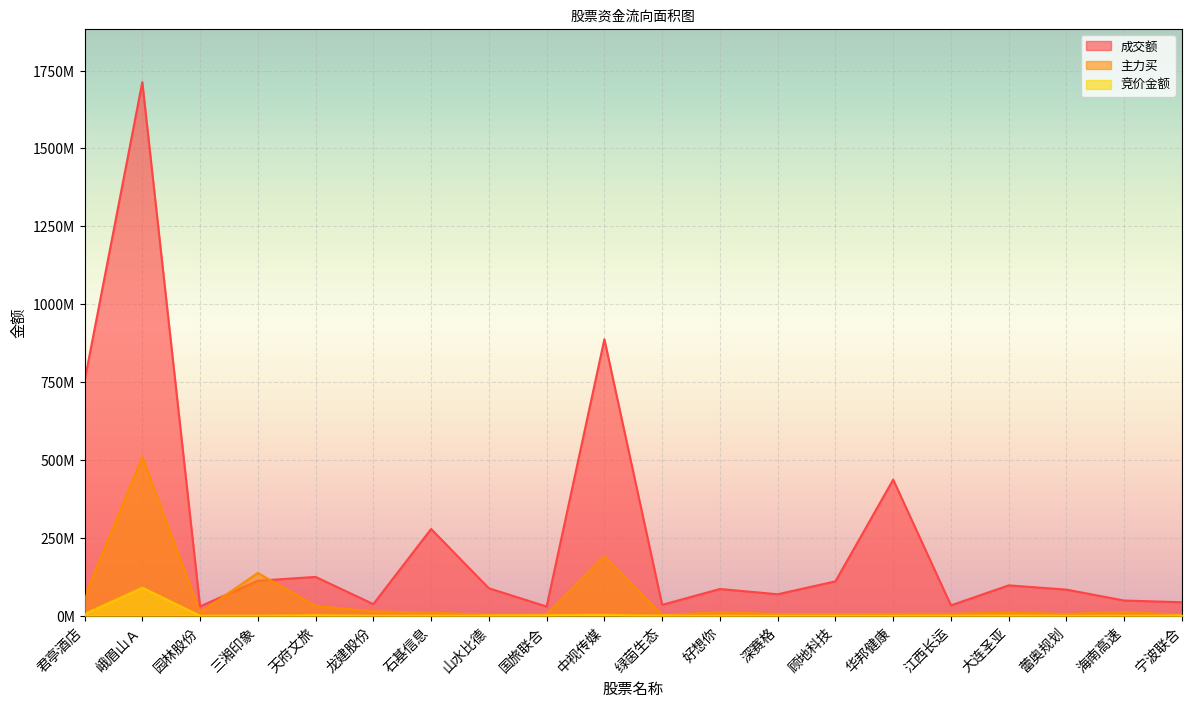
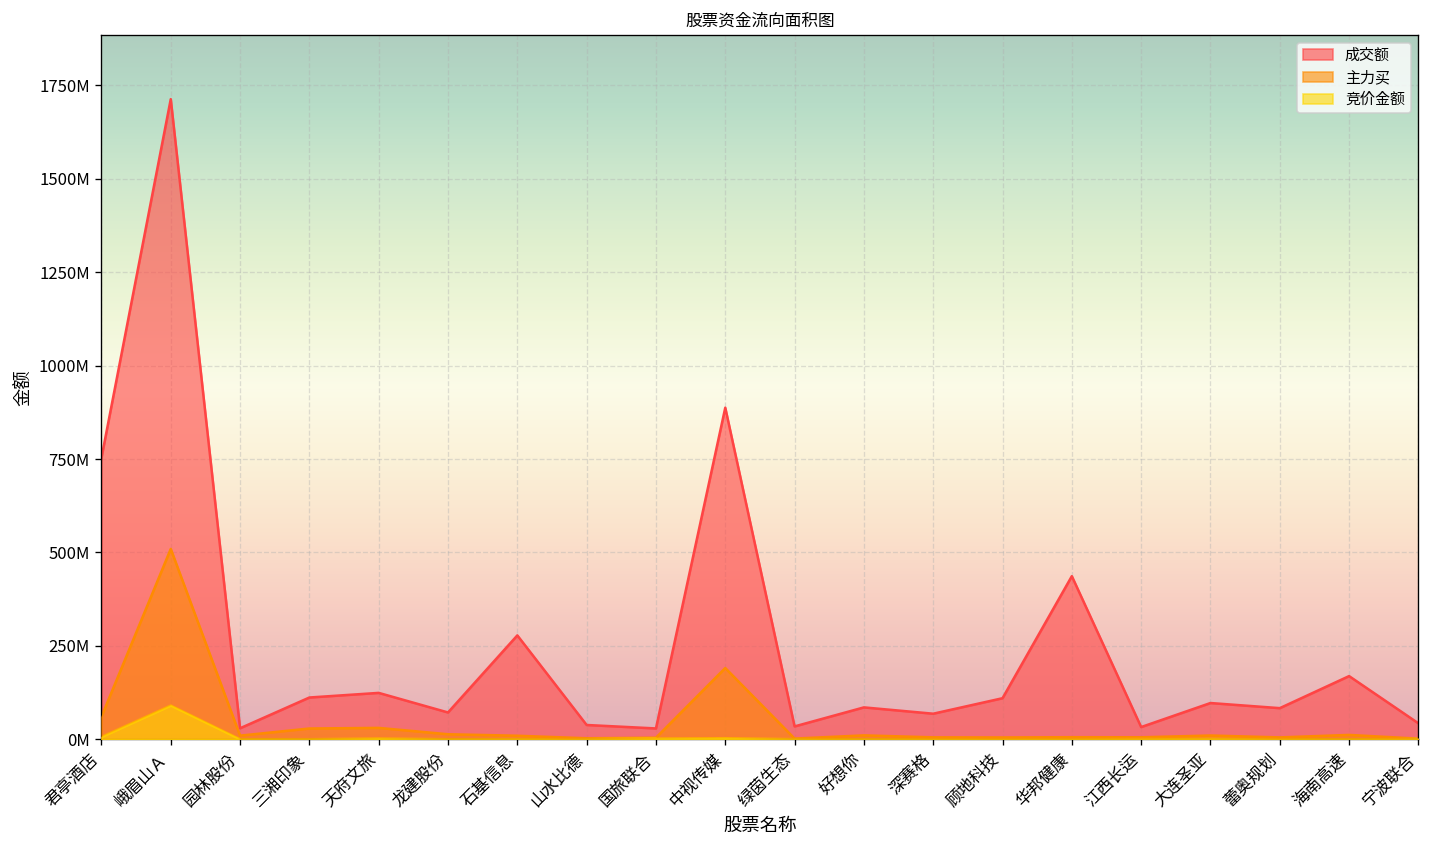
主力买, 三湘印象: 140000000 -> 30000000
成交额, 龙建股份: 40000000 -> 70000000
成交额, 山水比德: 90000000 -> 40000000
成交额, 海南高速: 50000000 -> 170000000
